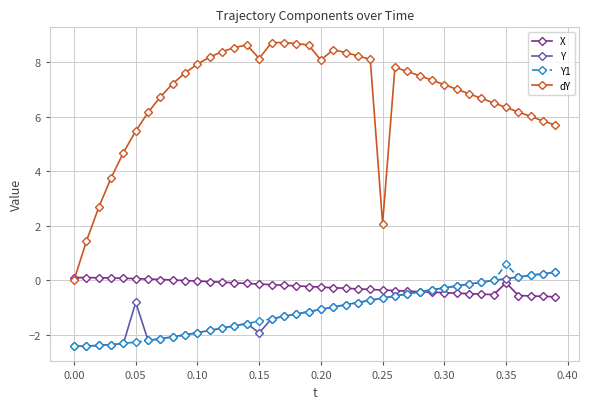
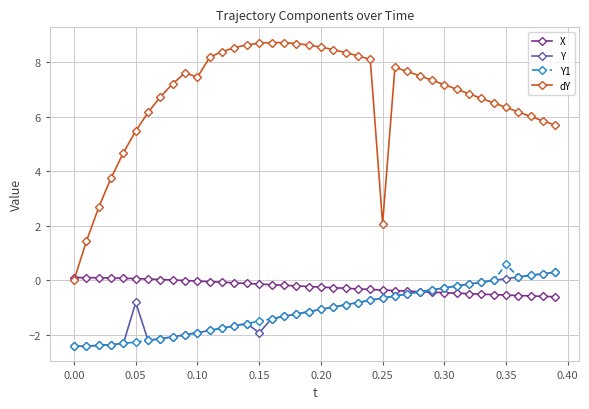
dY, 0.10: 7.9 -> 7.4
dY, 0.15: 8.1 -> 8.7
dY, 0.20: 8.1 -> 8.5
X, 0.35: -0.1 -> -0.5
